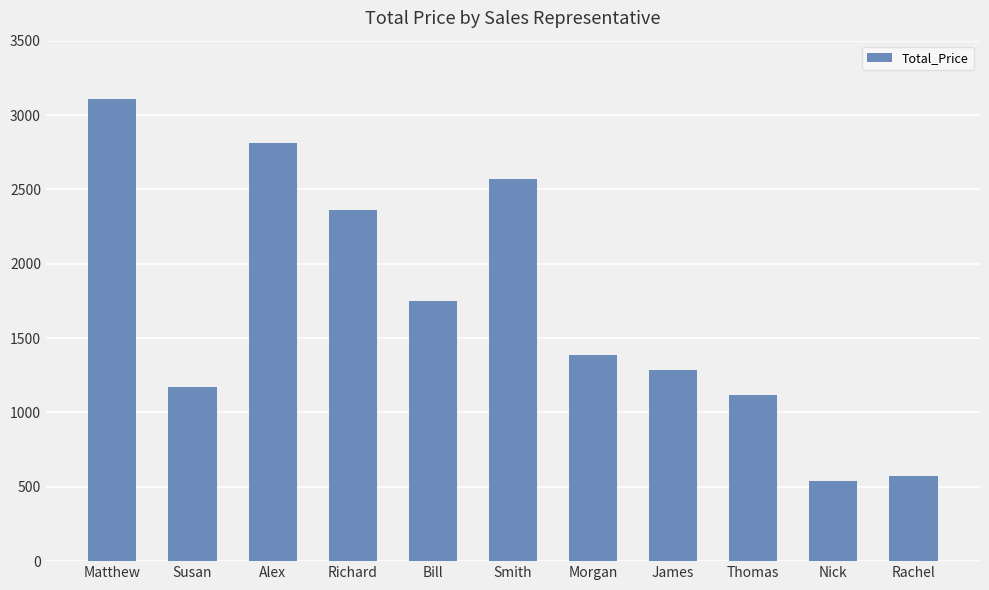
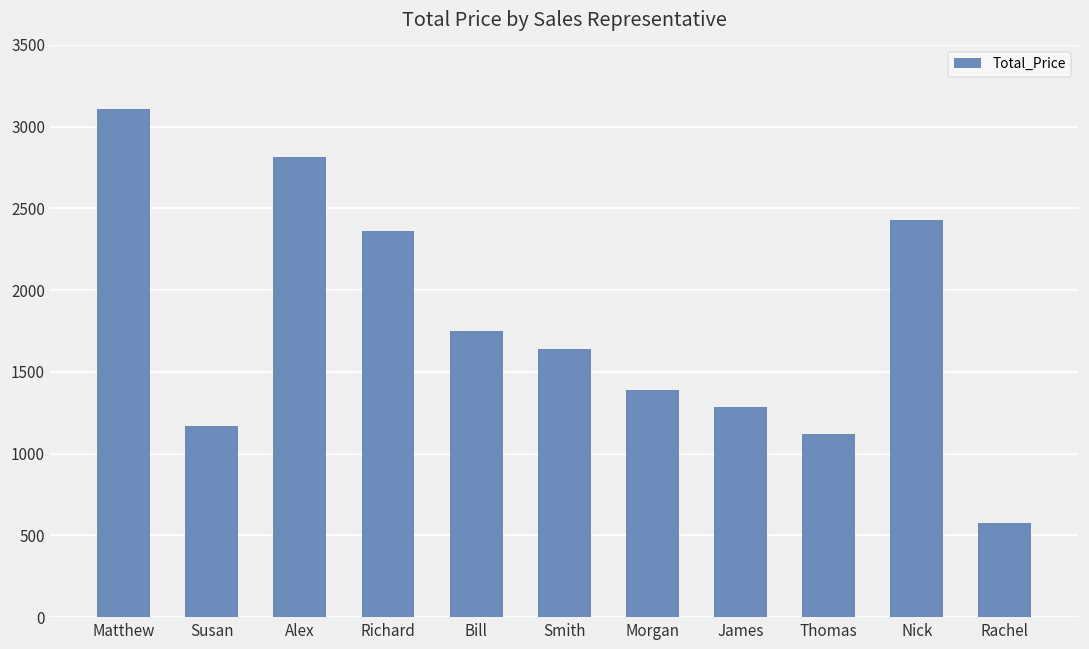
Smith: 2570 -> 1640
Nick: 540 -> 2430
